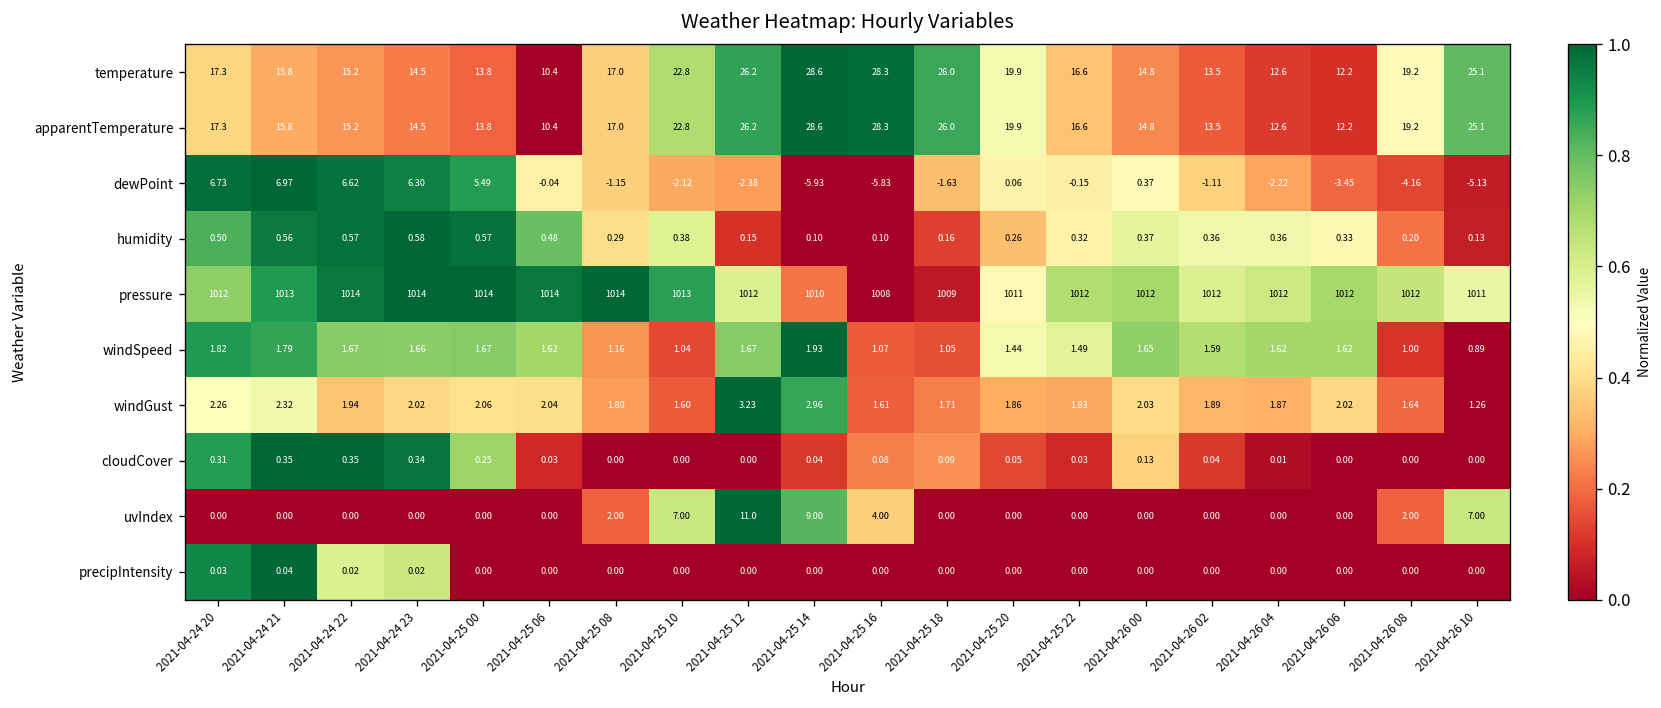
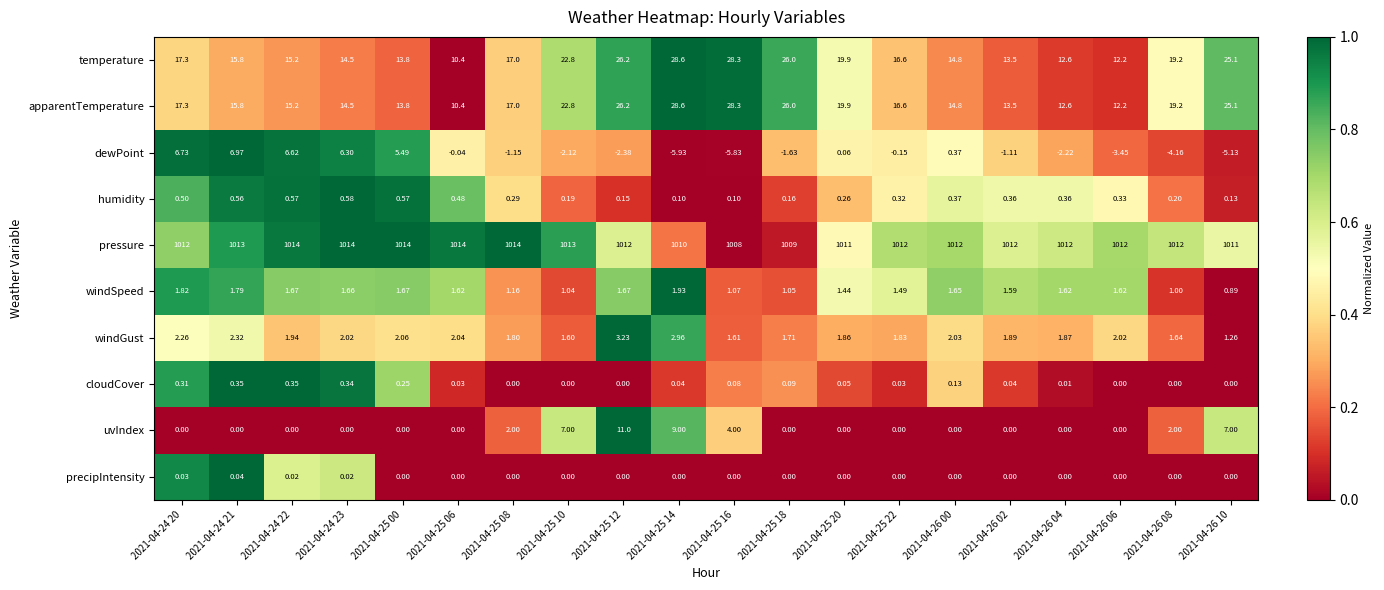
humidity, 2021-04-25 10: 0.38 -> 0.19
